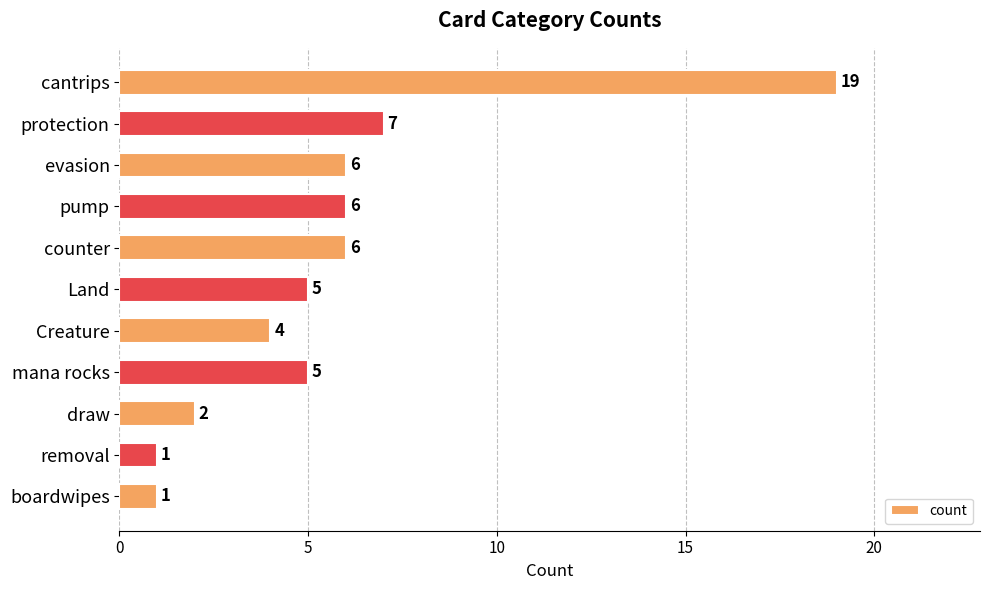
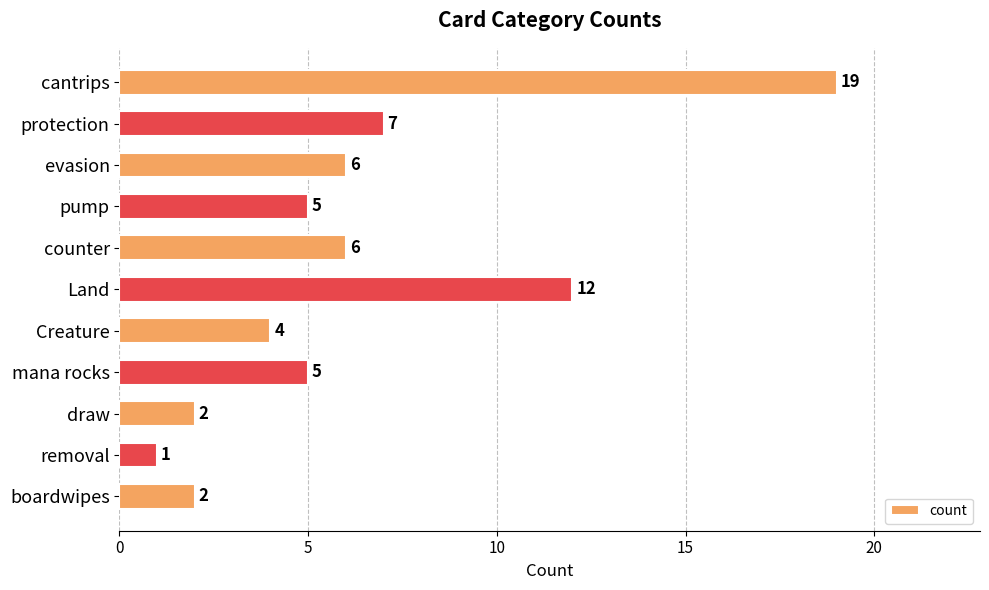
pump: 6 -> 5
Land: 5 -> 12
boardwipes: 1 -> 2
